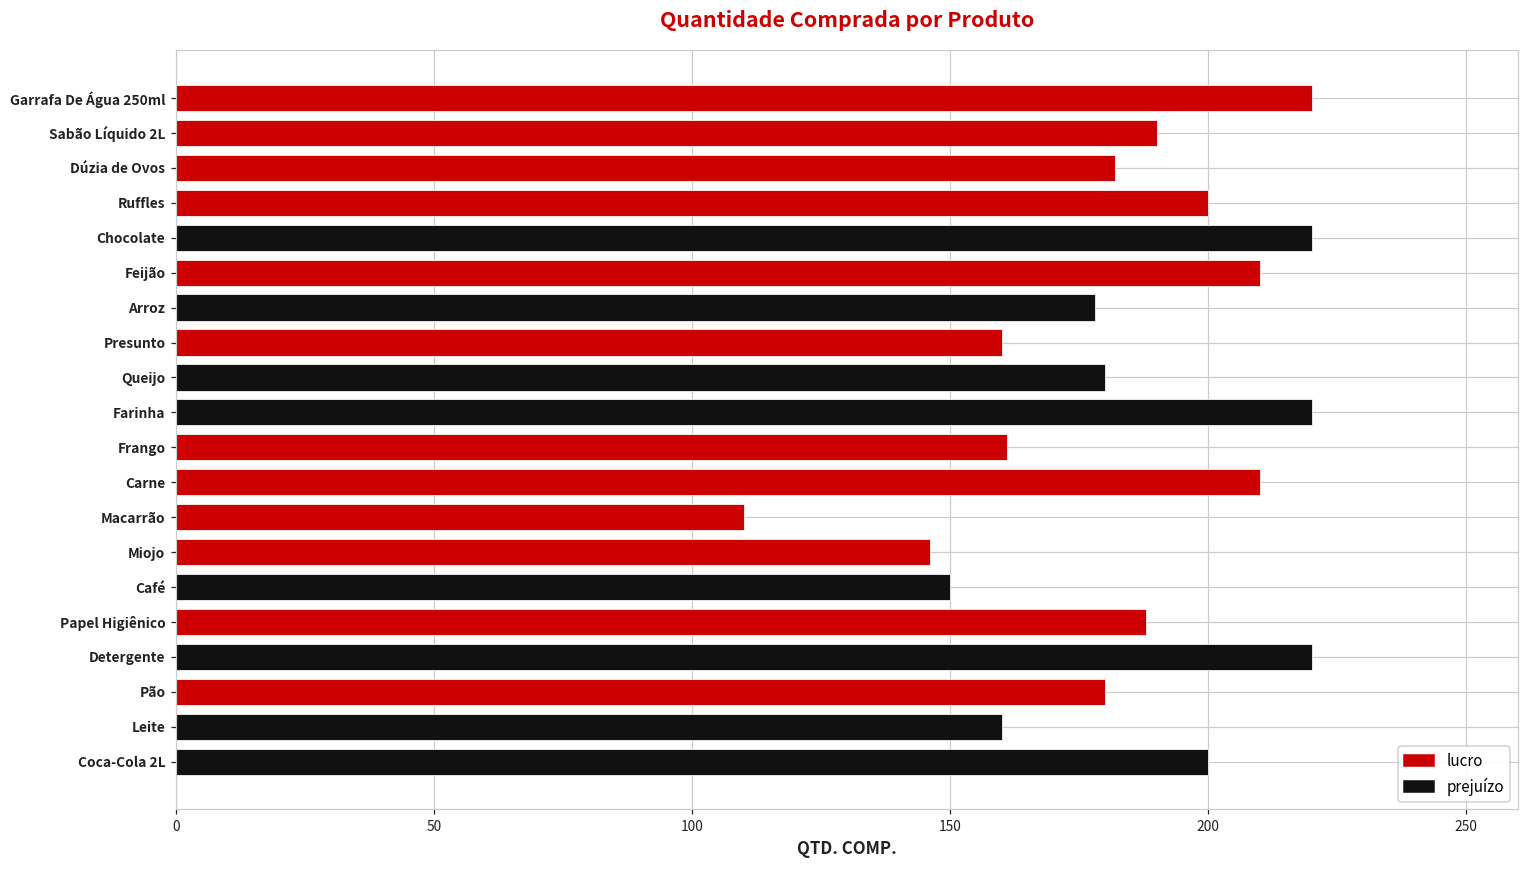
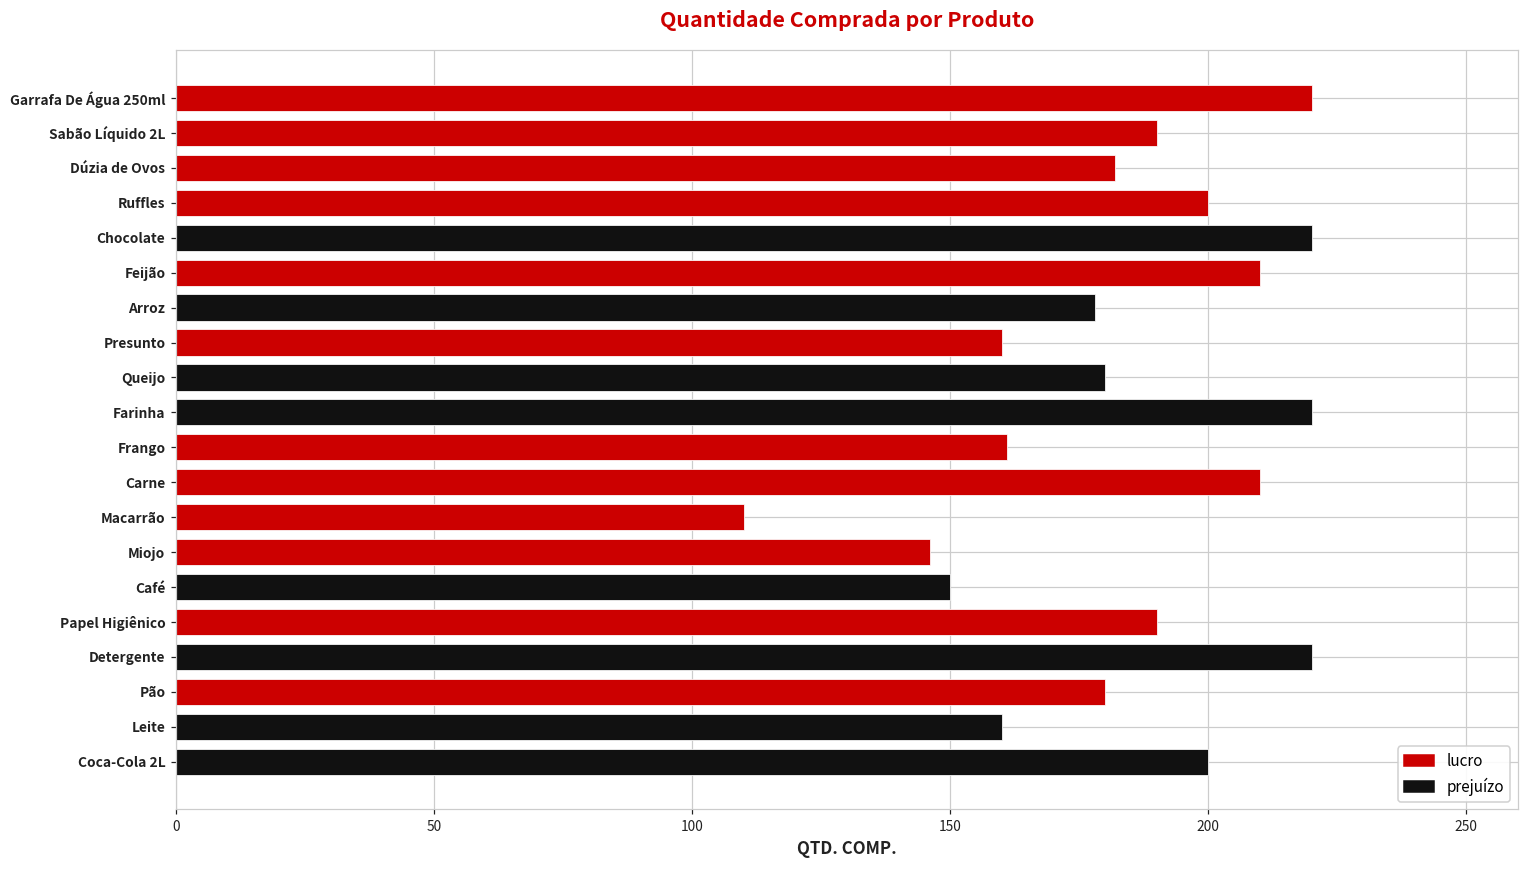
Papel Higiênico: 188 -> 190
